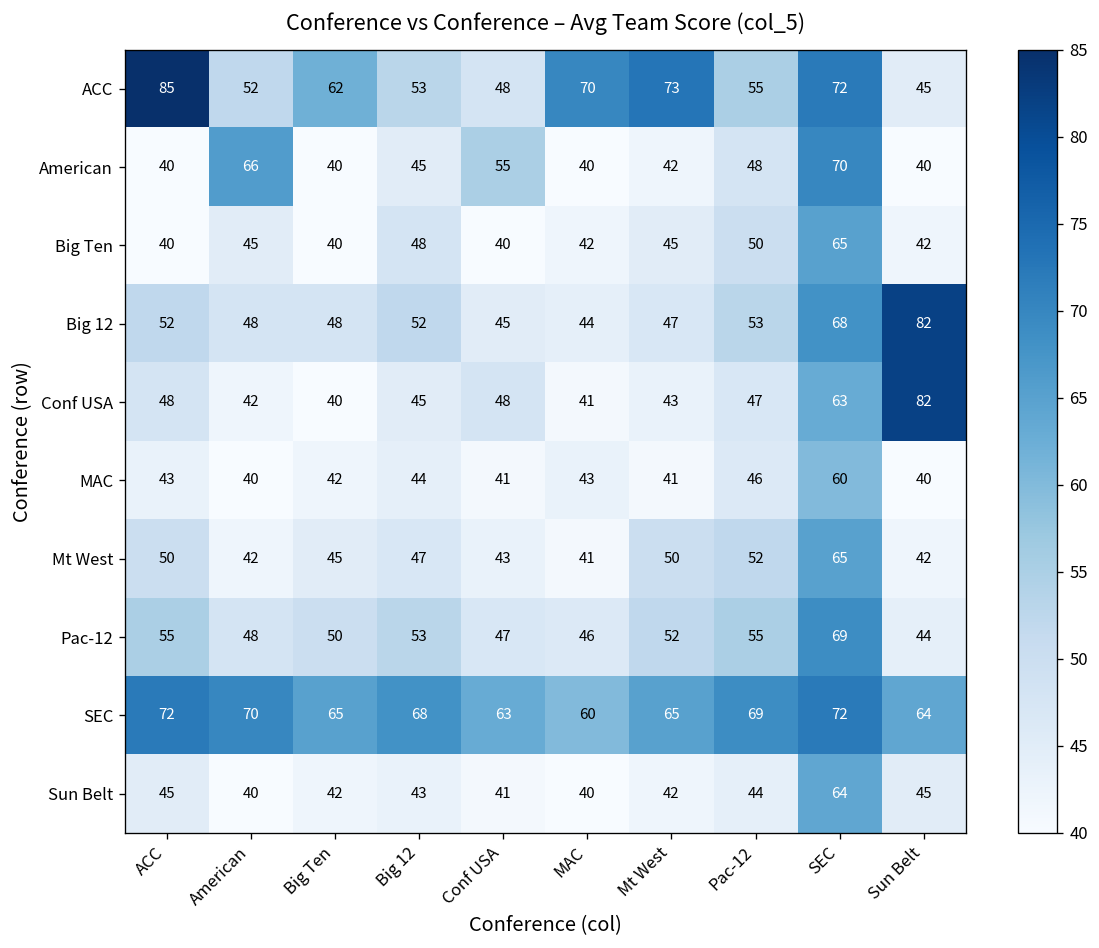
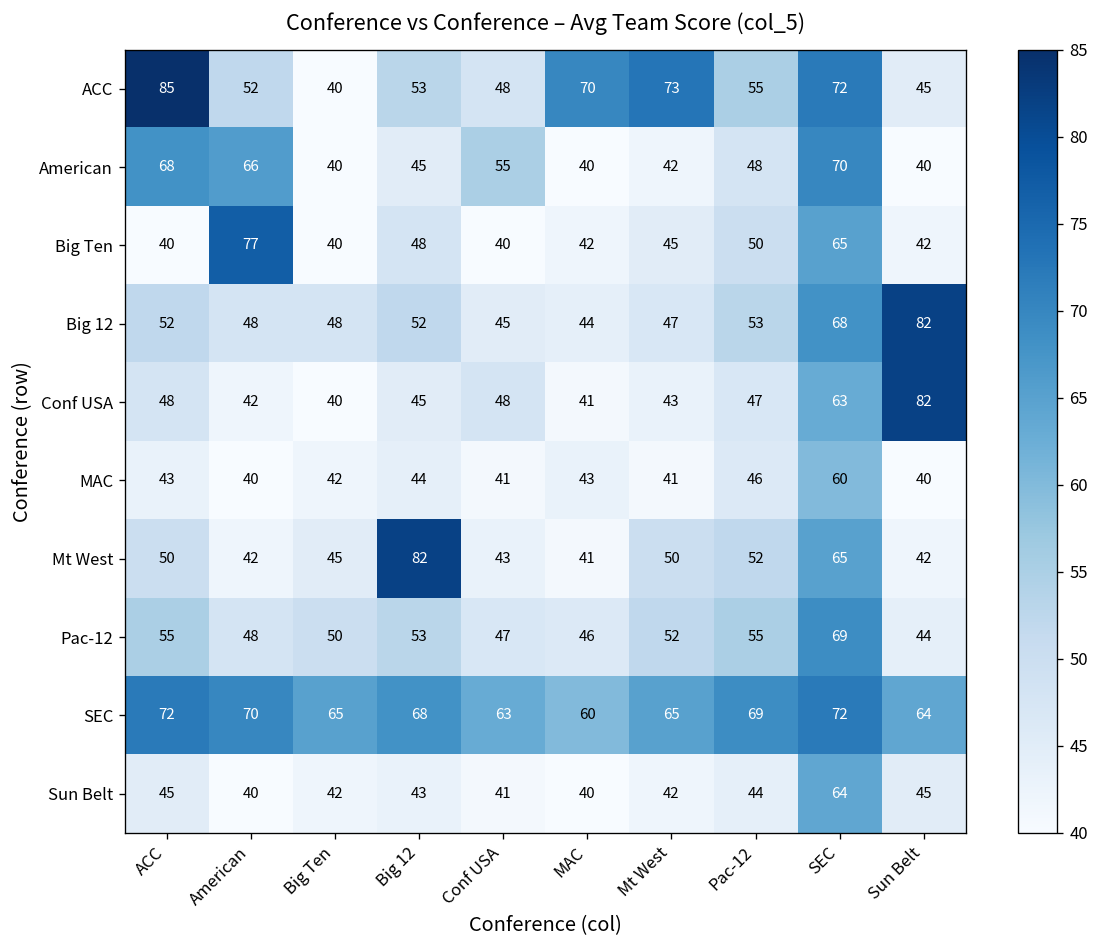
ACC, Big Ten: 62 -> 40
American, ACC: 40 -> 68
Big Ten, American: 45 -> 77
Mt West, Big 12: 47 -> 82
